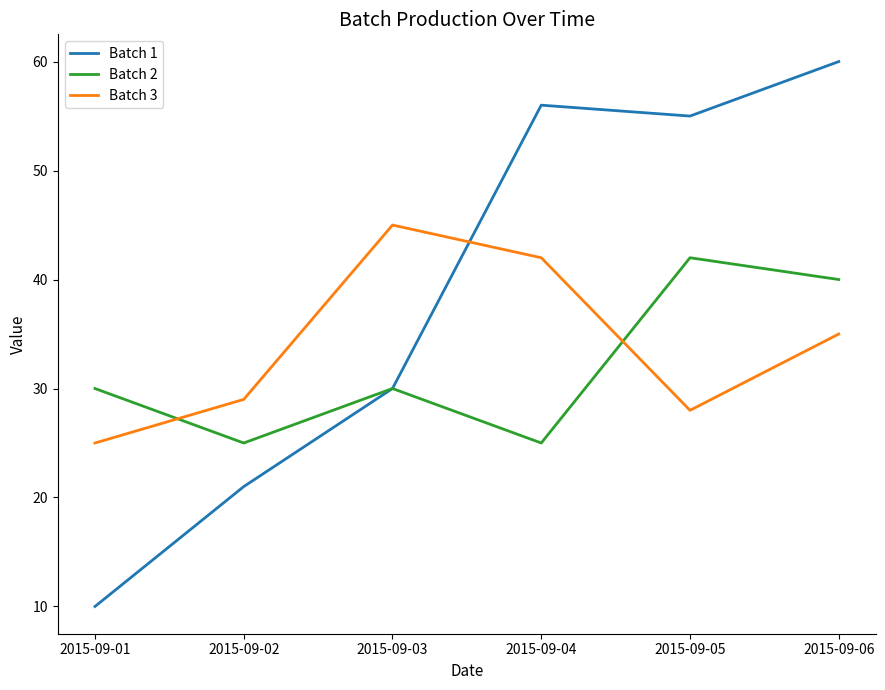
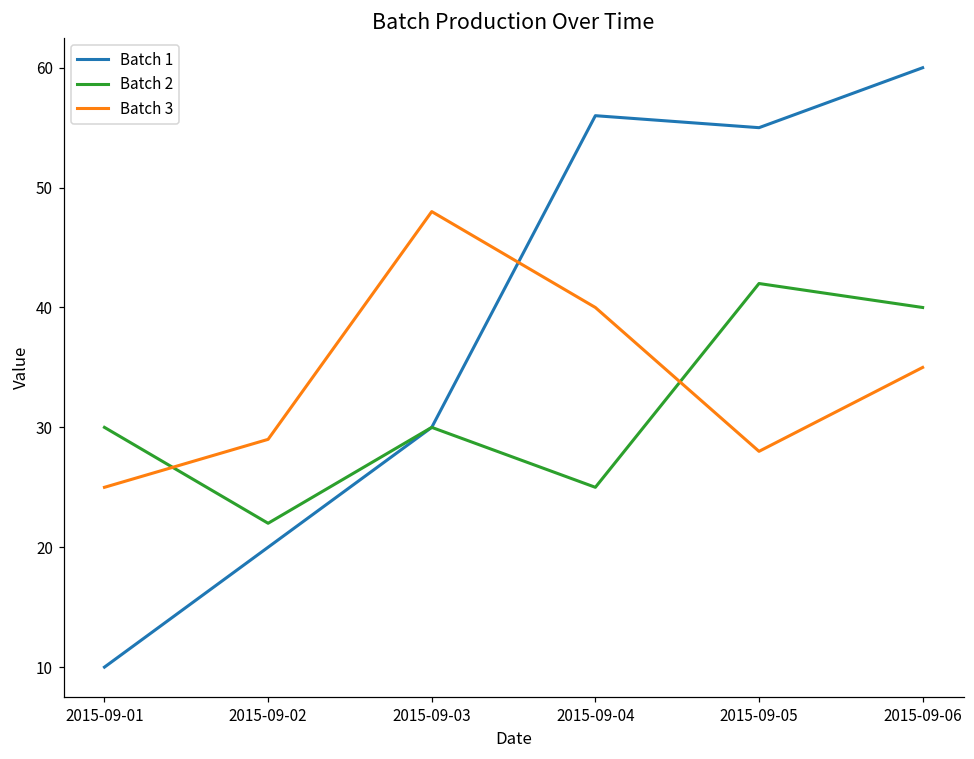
Batch 1, 2015-09-02: 21 -> 20
Batch 2, 2015-09-02: 25 -> 22
Batch 3, 2015-09-03: 45 -> 48
Batch 3, 2015-09-04: 42 -> 40
